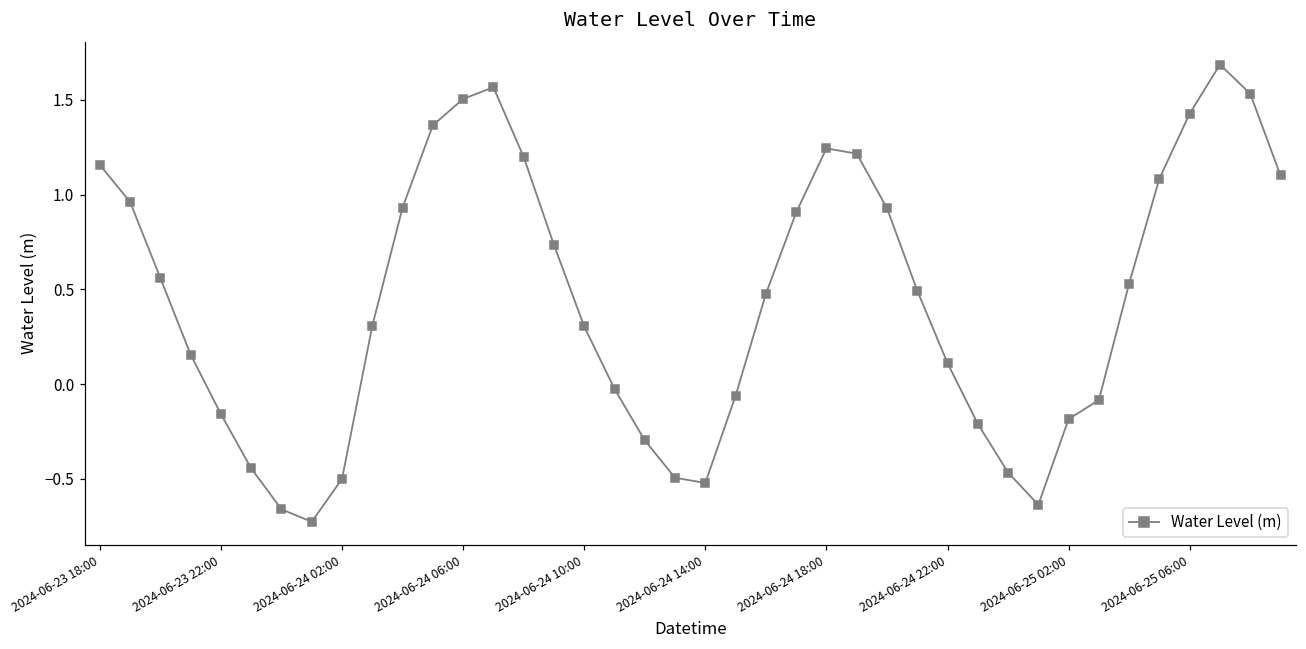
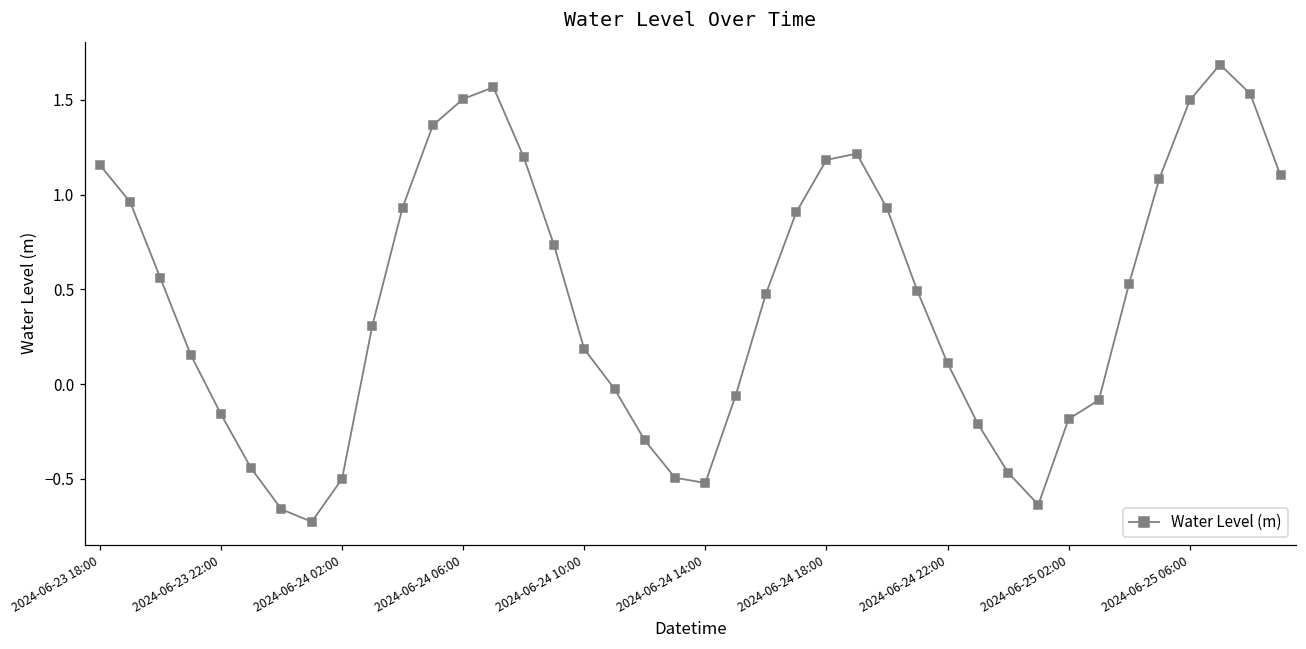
2024-06-24 10:00: 0.30 -> 0.18
2024-06-24 18:00: 1.24 -> 1.18
2024-06-25 06:00: 1.43 -> 1.50
